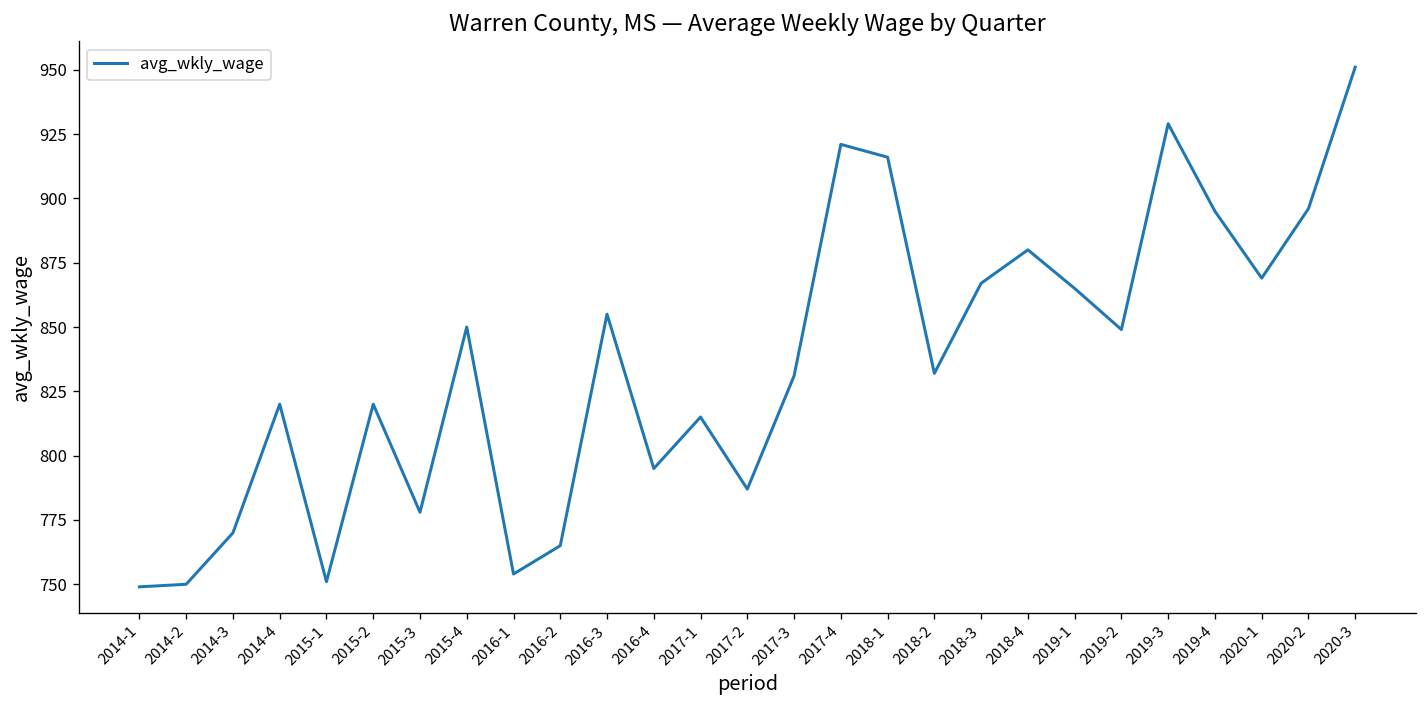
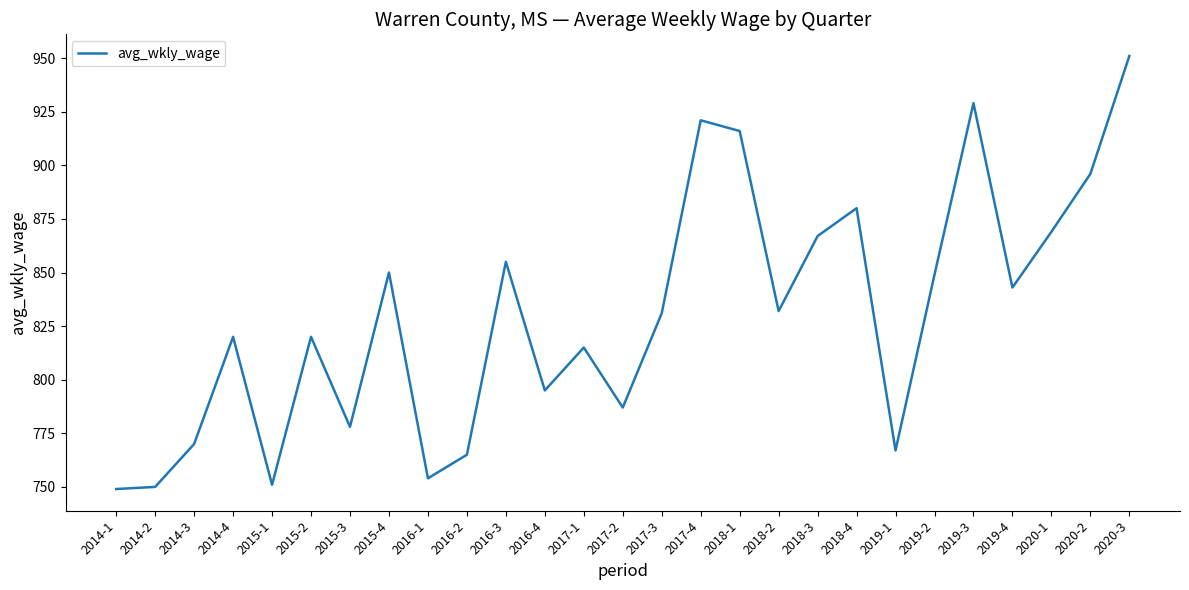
2019-1: 865 -> 767
2019-4: 895 -> 843
